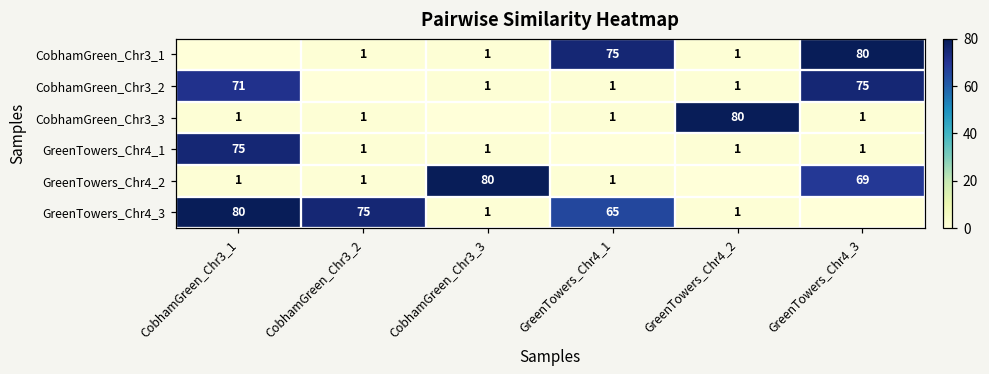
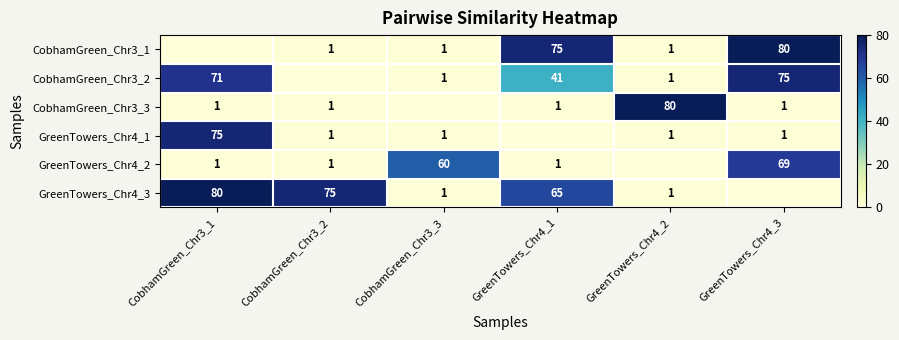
CobhamGreen_Chr3_2, GreenTowers_Chr4_1: 1 -> 41
GreenTowers_Chr4_2, CobhamGreen_Chr3_3: 80 -> 60
